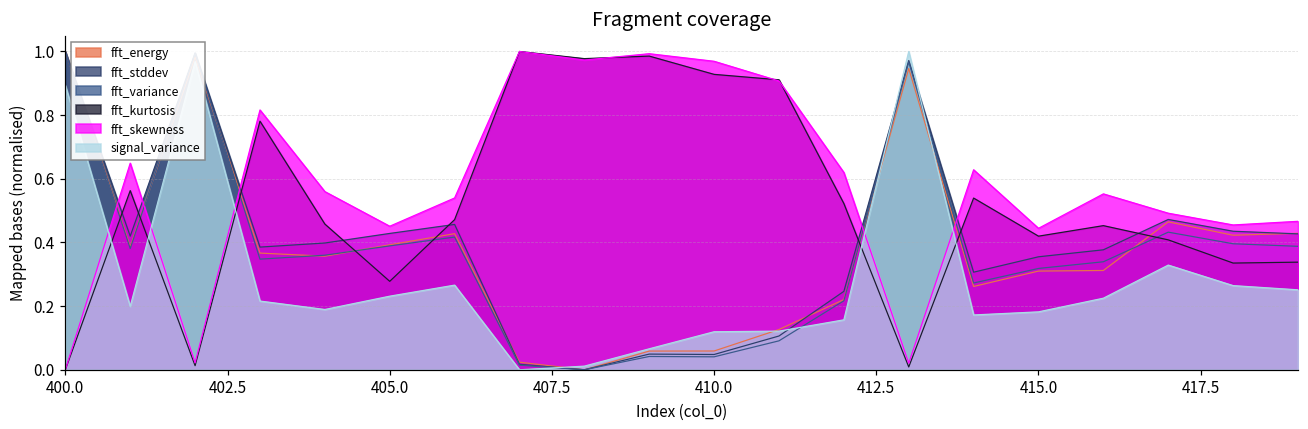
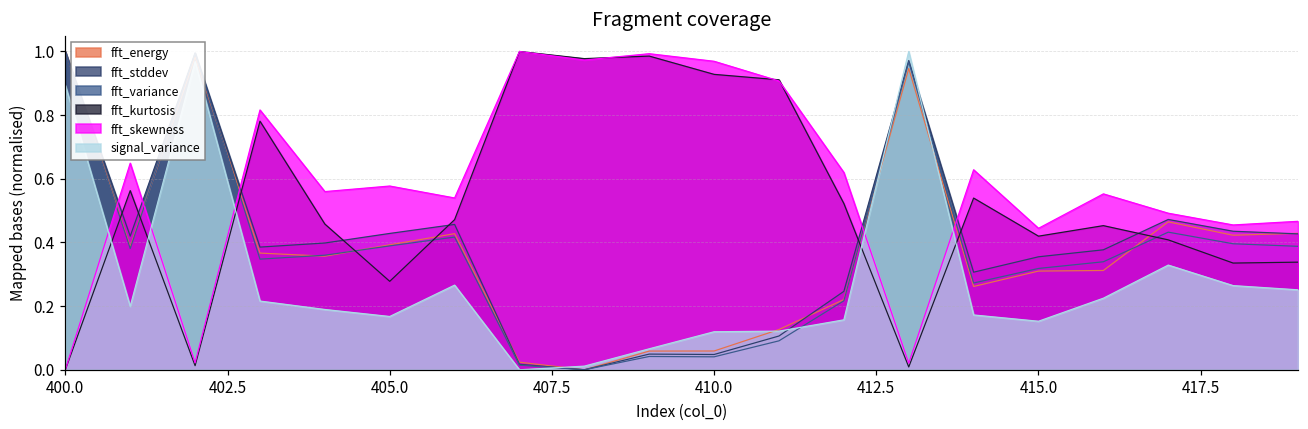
fft_skewness, 405.0: 0.45 -> 0.58
signal_variance, 405.0: 0.23 -> 0.17
signal_variance, 415.0: 0.18 -> 0.15
